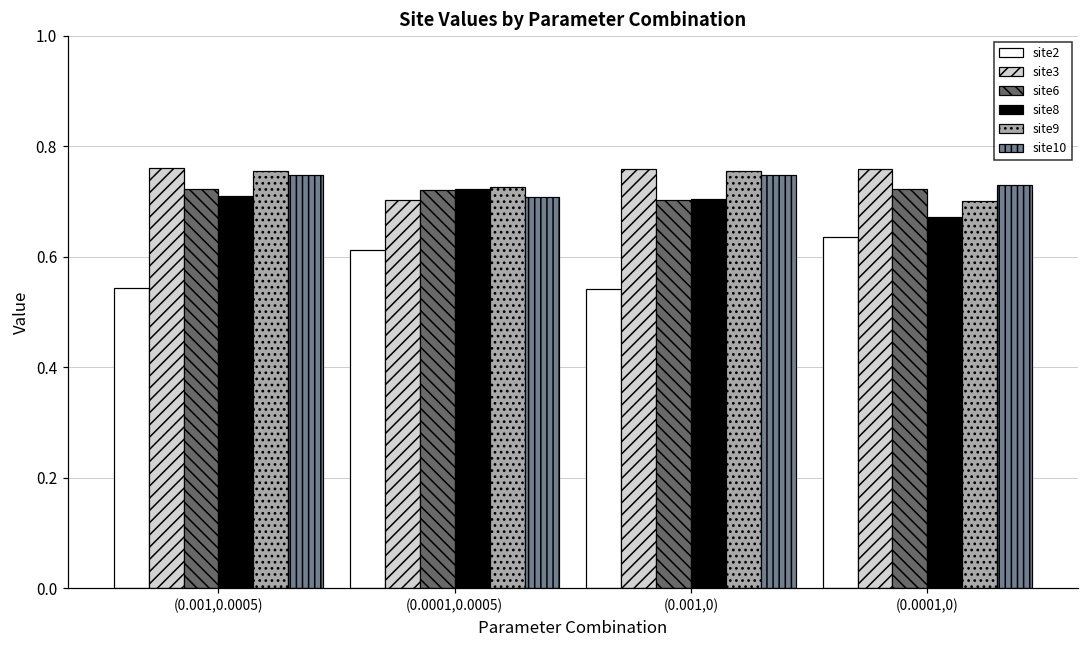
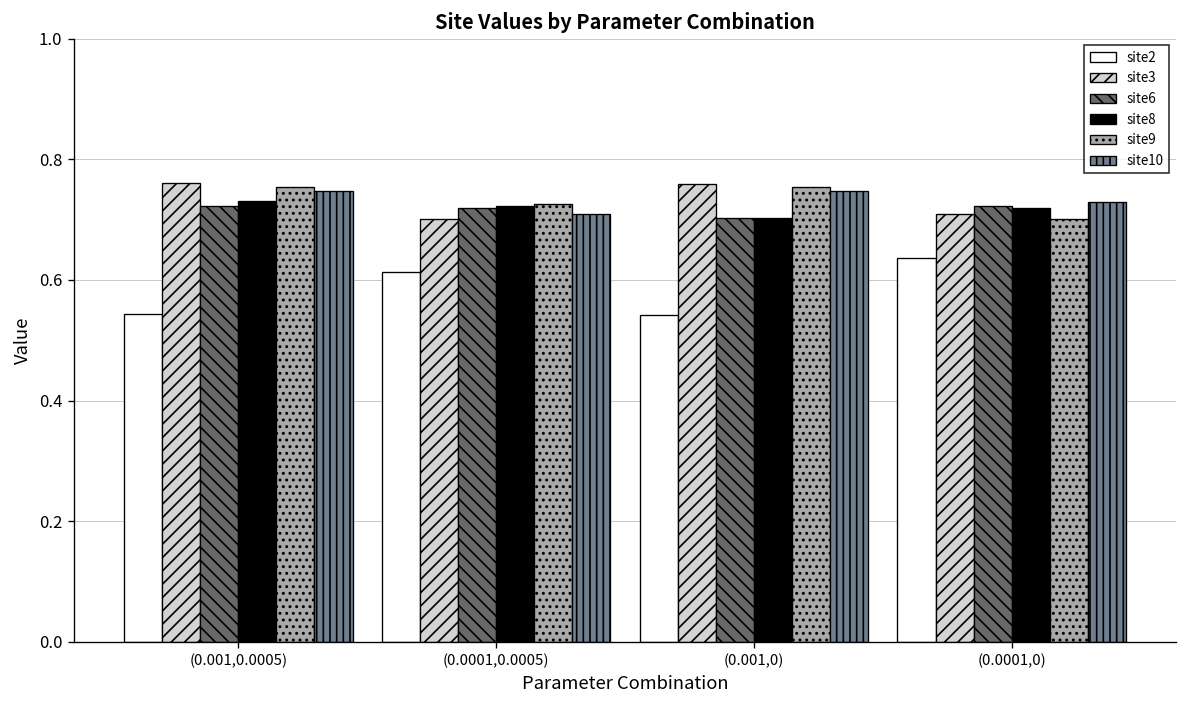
site8, (0.001,0.0005): 0.71 -> 0.73
site3, (0.0001,0): 0.76 -> 0.71
site8, (0.0001,0): 0.67 -> 0.72
